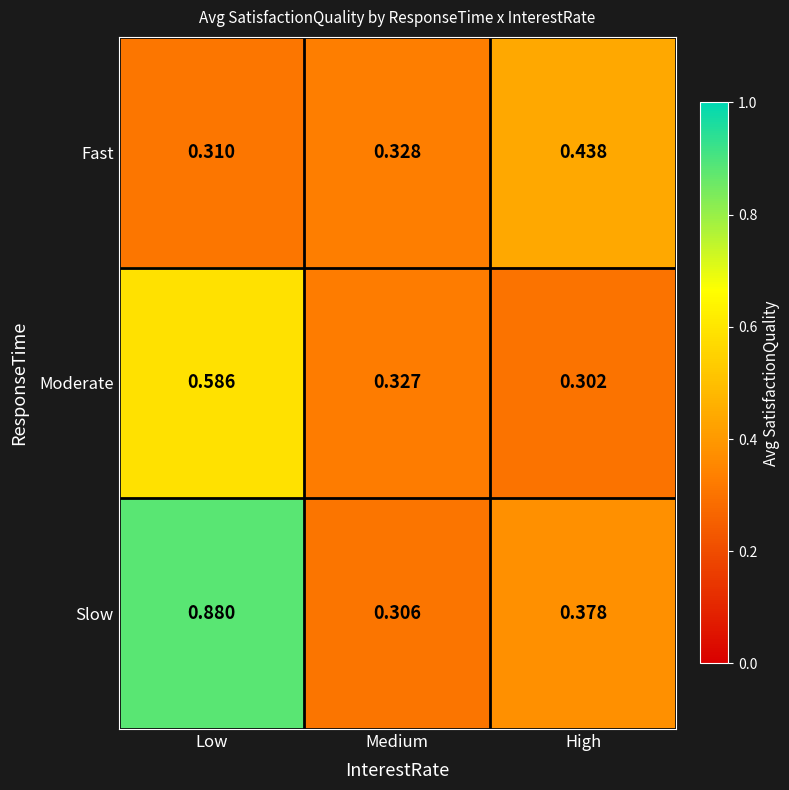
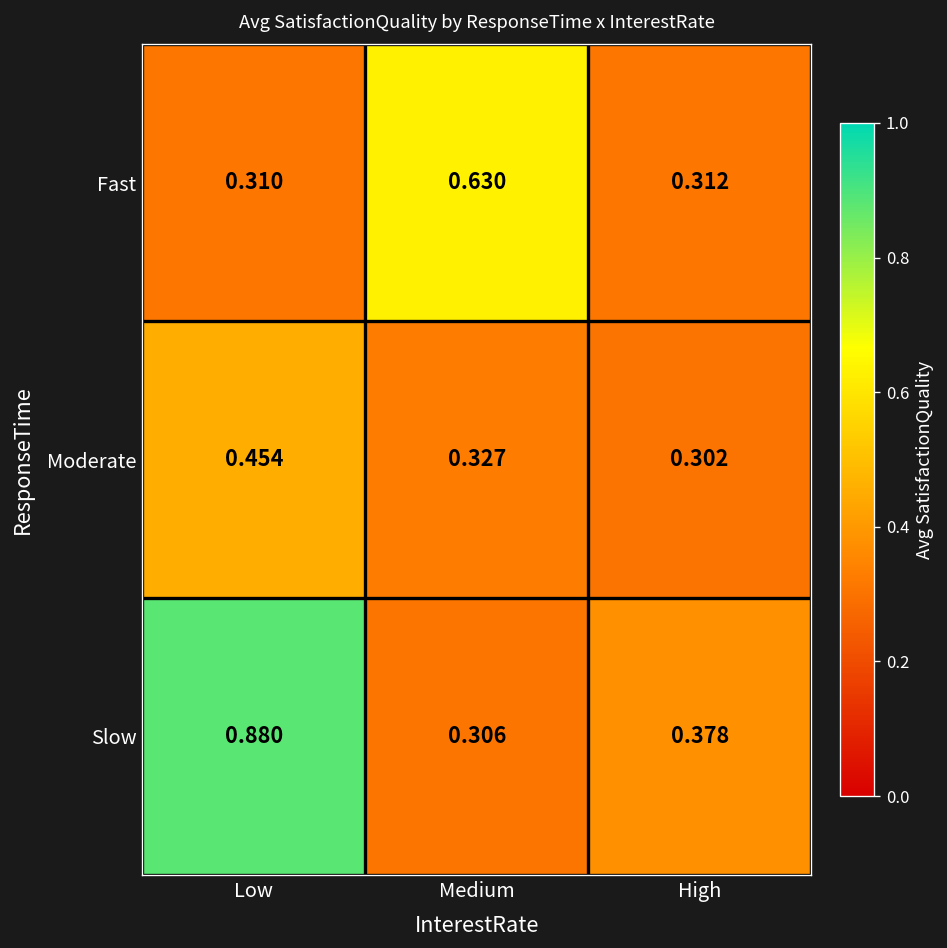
Fast, Medium: 0.328 -> 0.630
Fast, High: 0.438 -> 0.312
Moderate, Low: 0.586 -> 0.454
